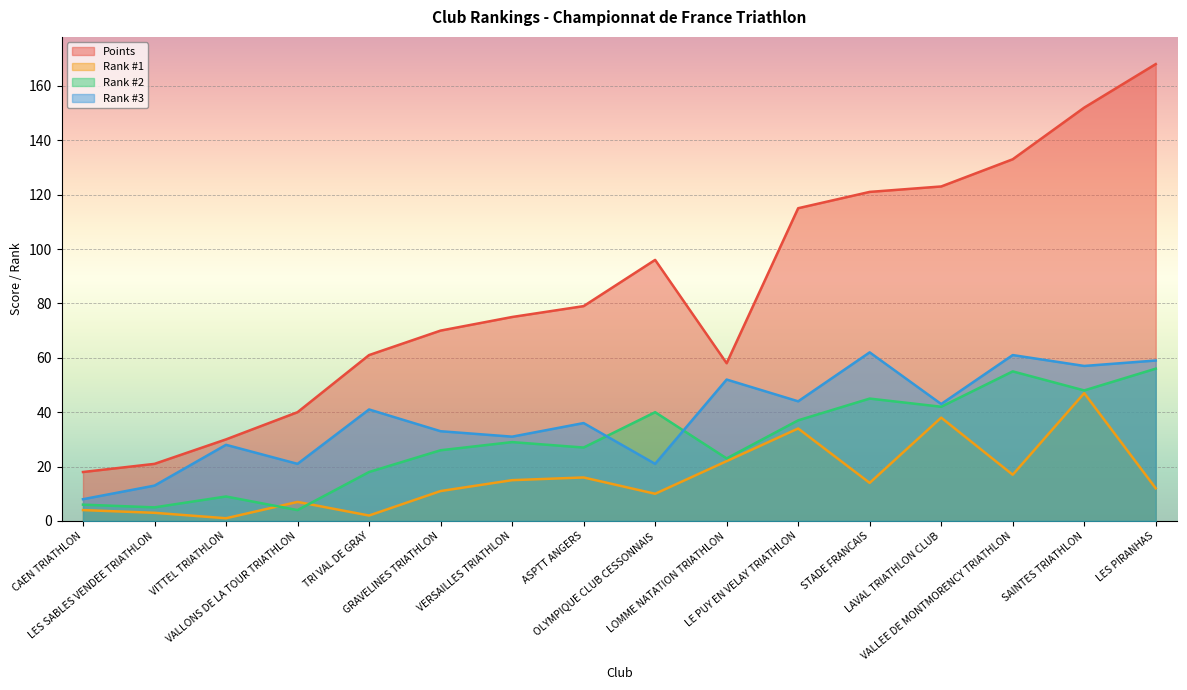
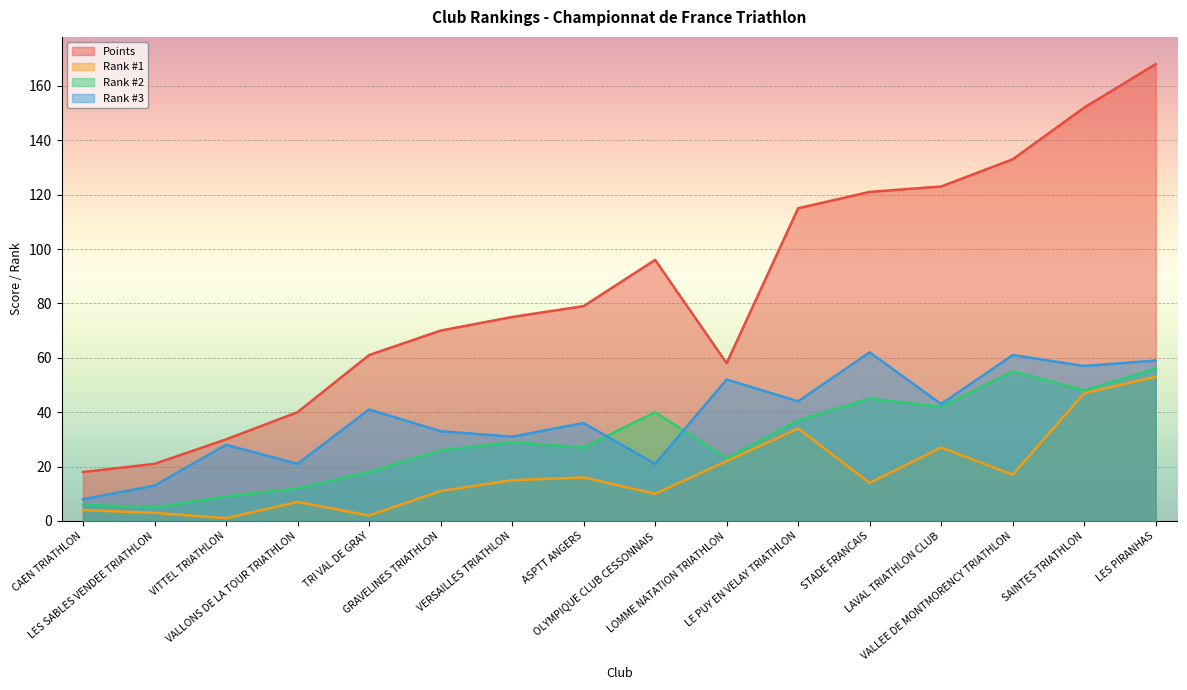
Rank #2, VALLONS DE LA TOUR TRIATHLON: 4 -> 12
Rank #1, LAVAL TRIATHLON CLUB: 38 -> 27
Rank #1, LES PIRANHAS: 12 -> 53
